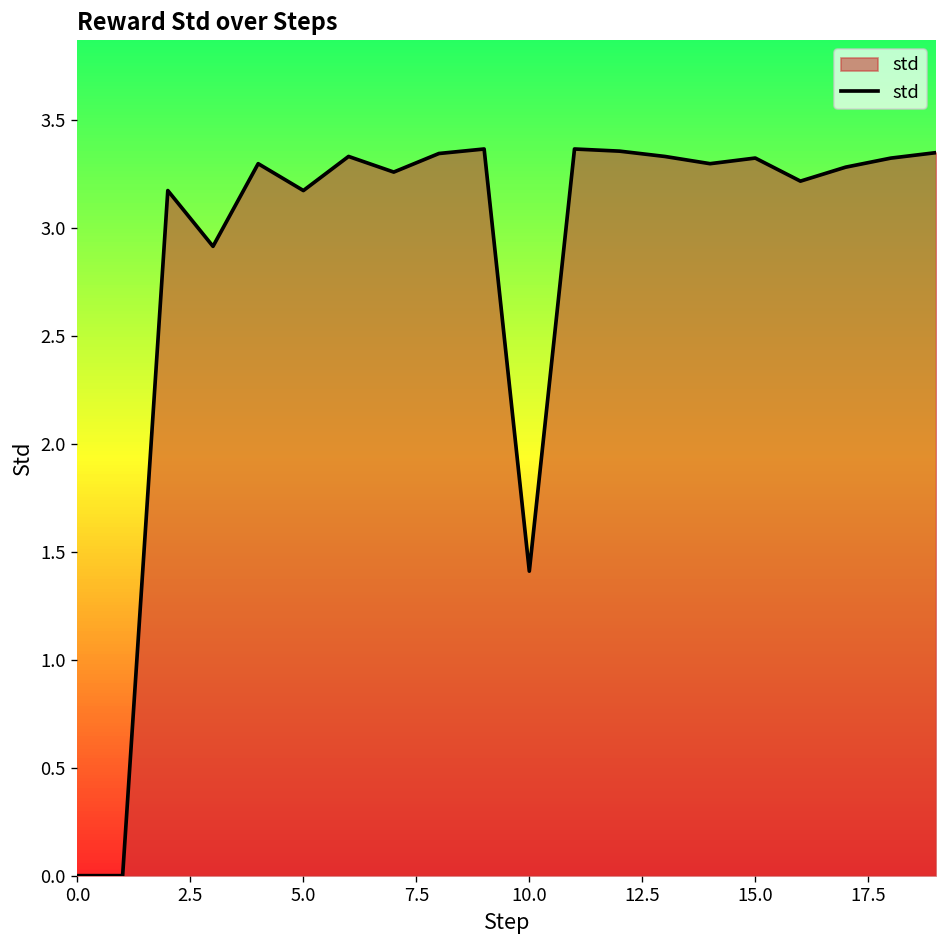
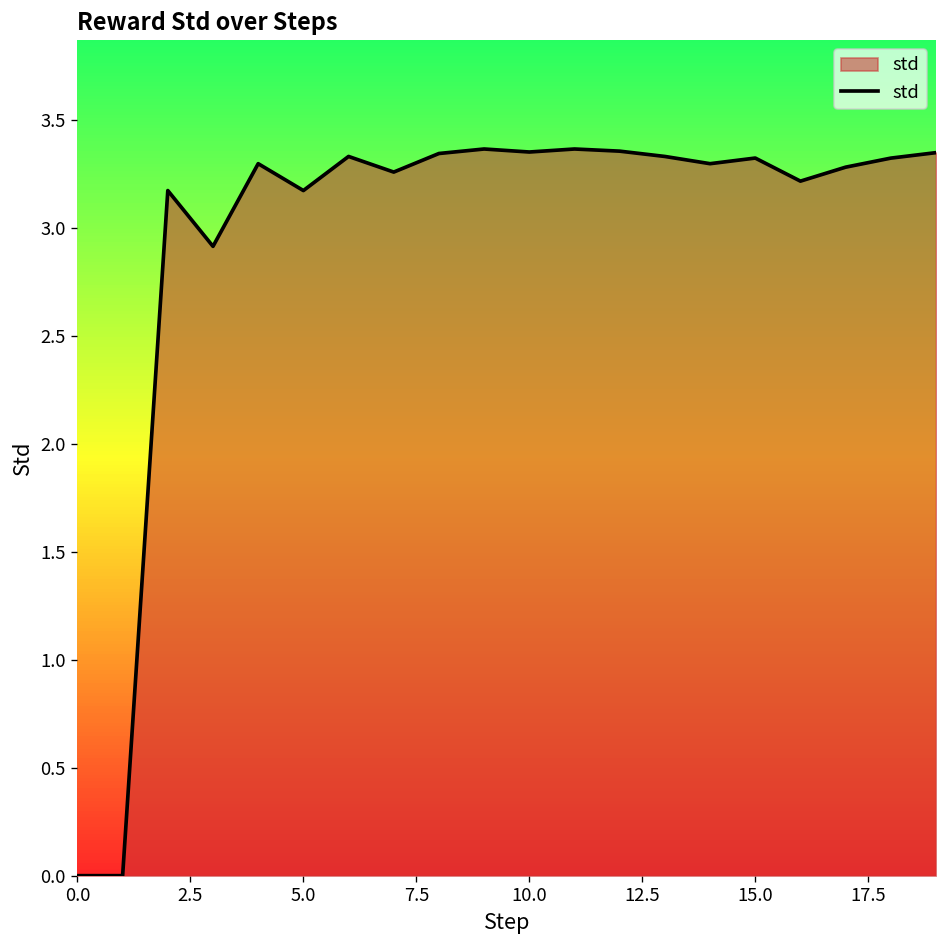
10.0: 1.41 -> 3.35
